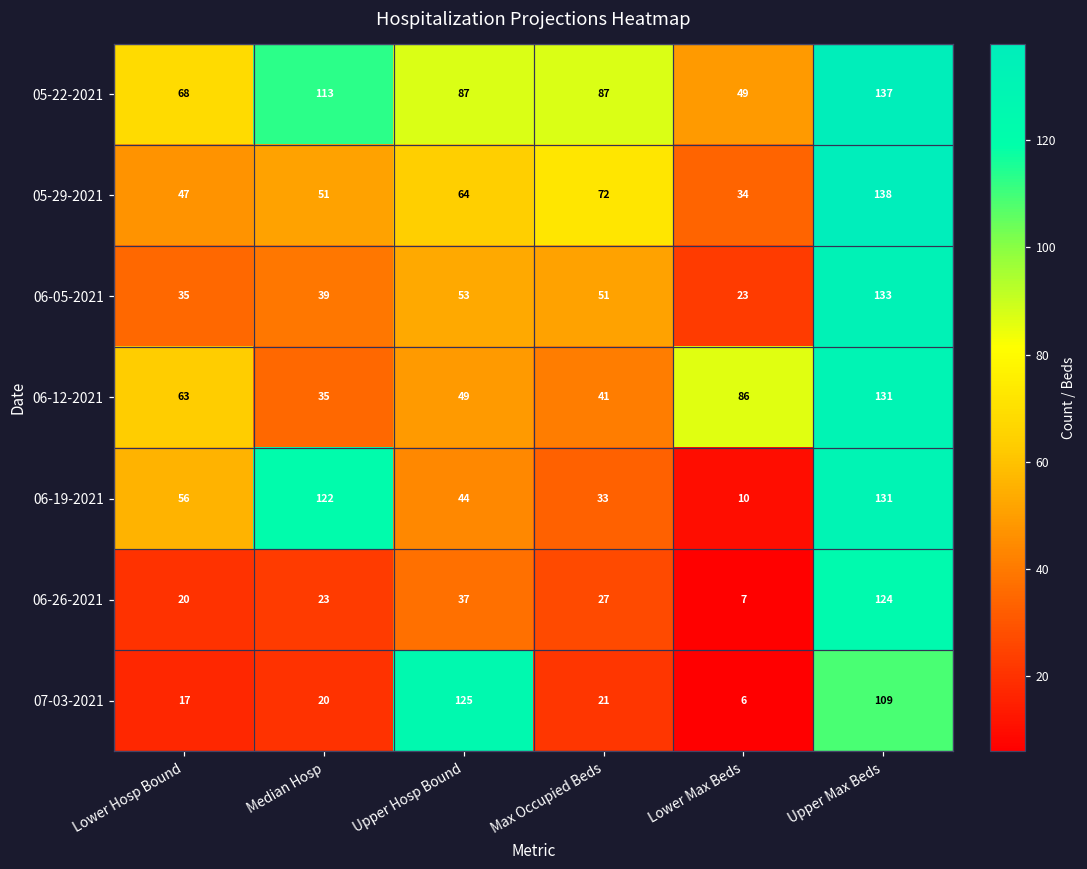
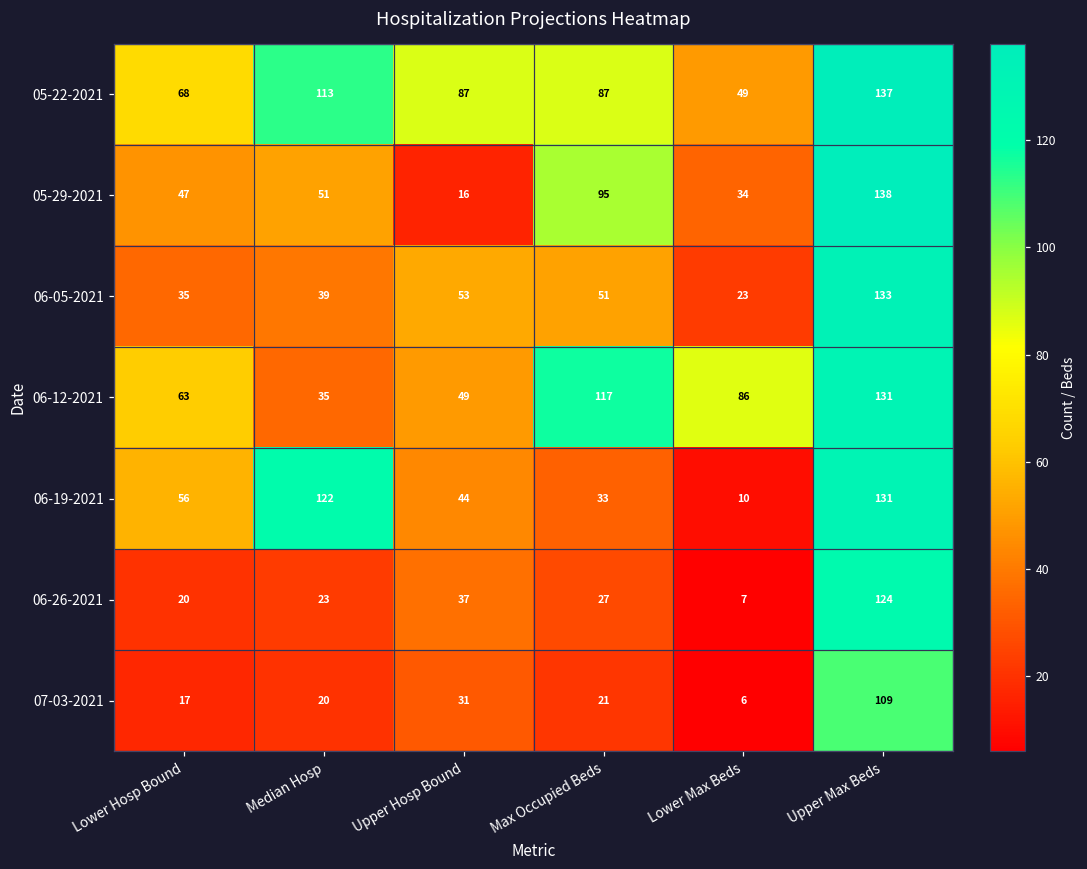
05-29-2021, Upper Hosp Bound: 64 -> 16
05-29-2021, Max Occupied Beds: 72 -> 95
06-12-2021, Max Occupied Beds: 41 -> 117
07-03-2021, Upper Hosp Bound: 125 -> 31
